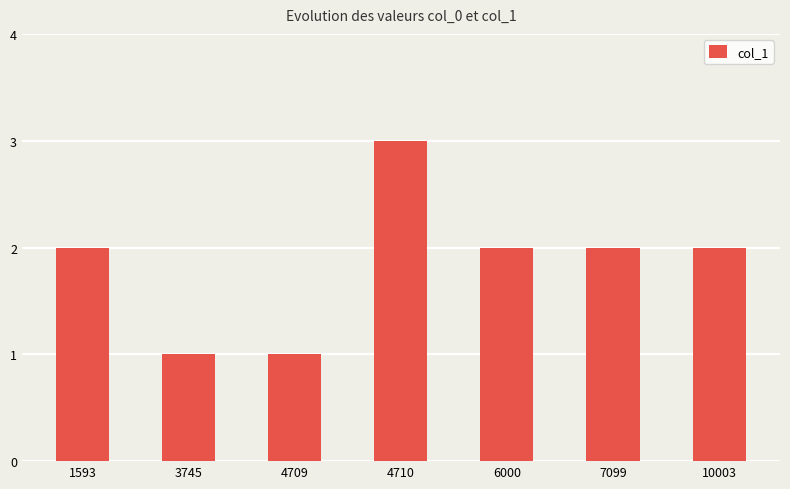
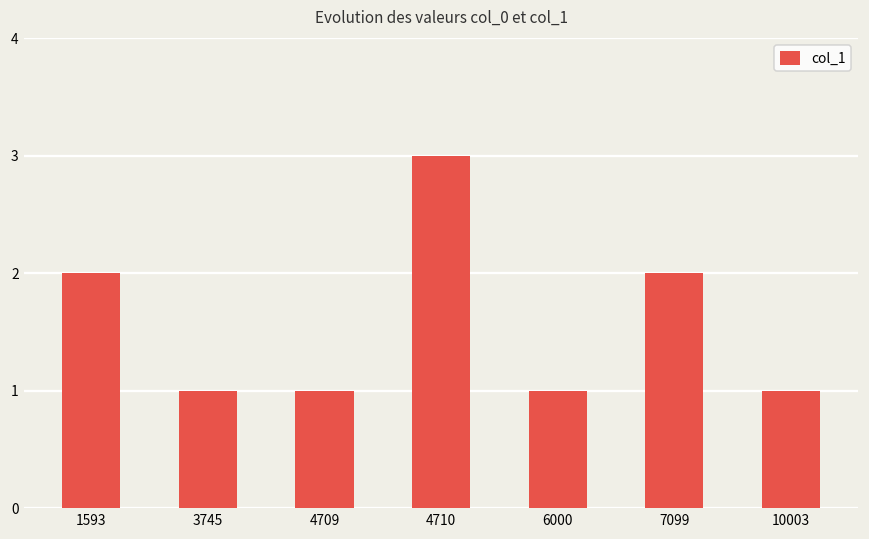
6000: 2 -> 1
10003: 2 -> 1
